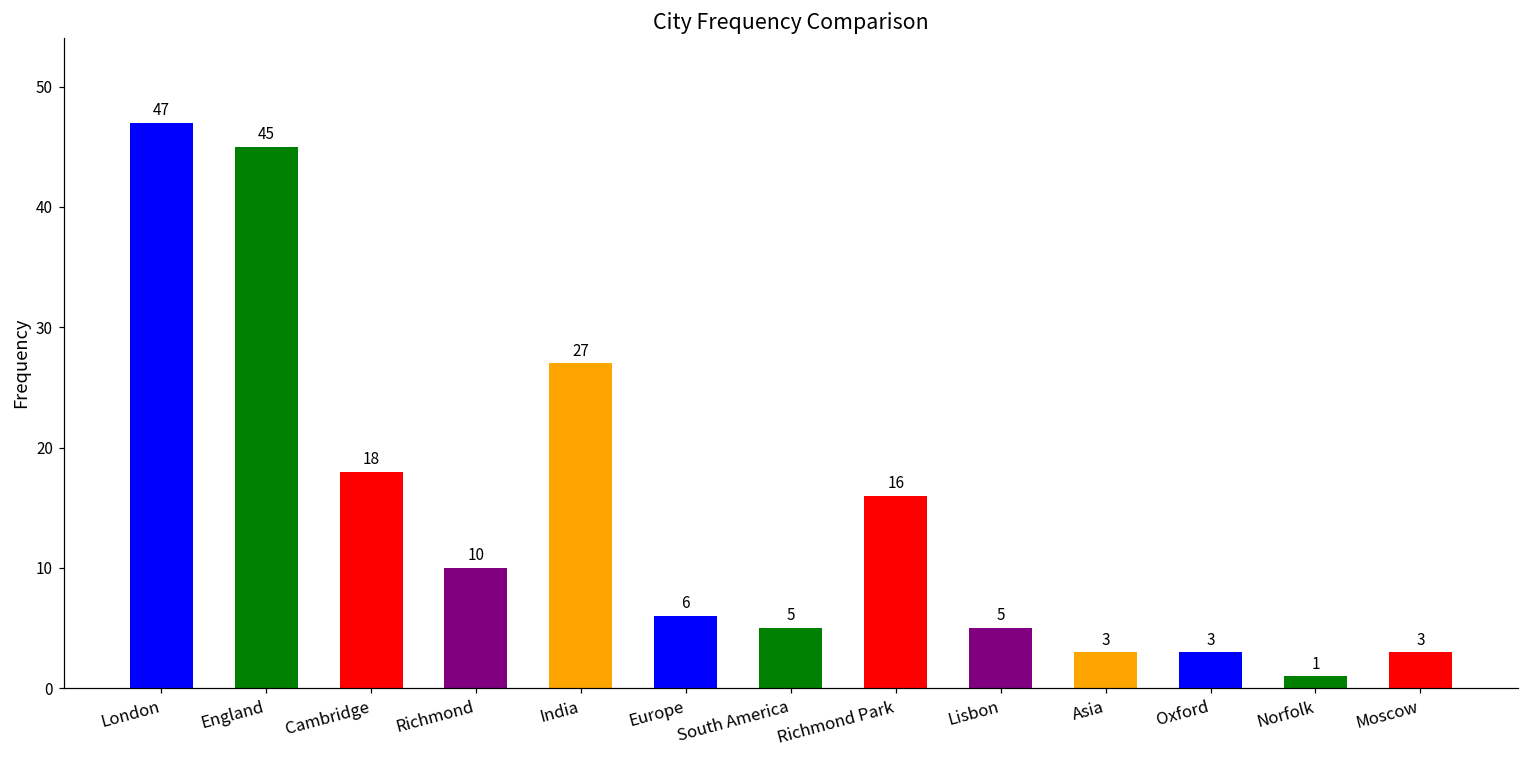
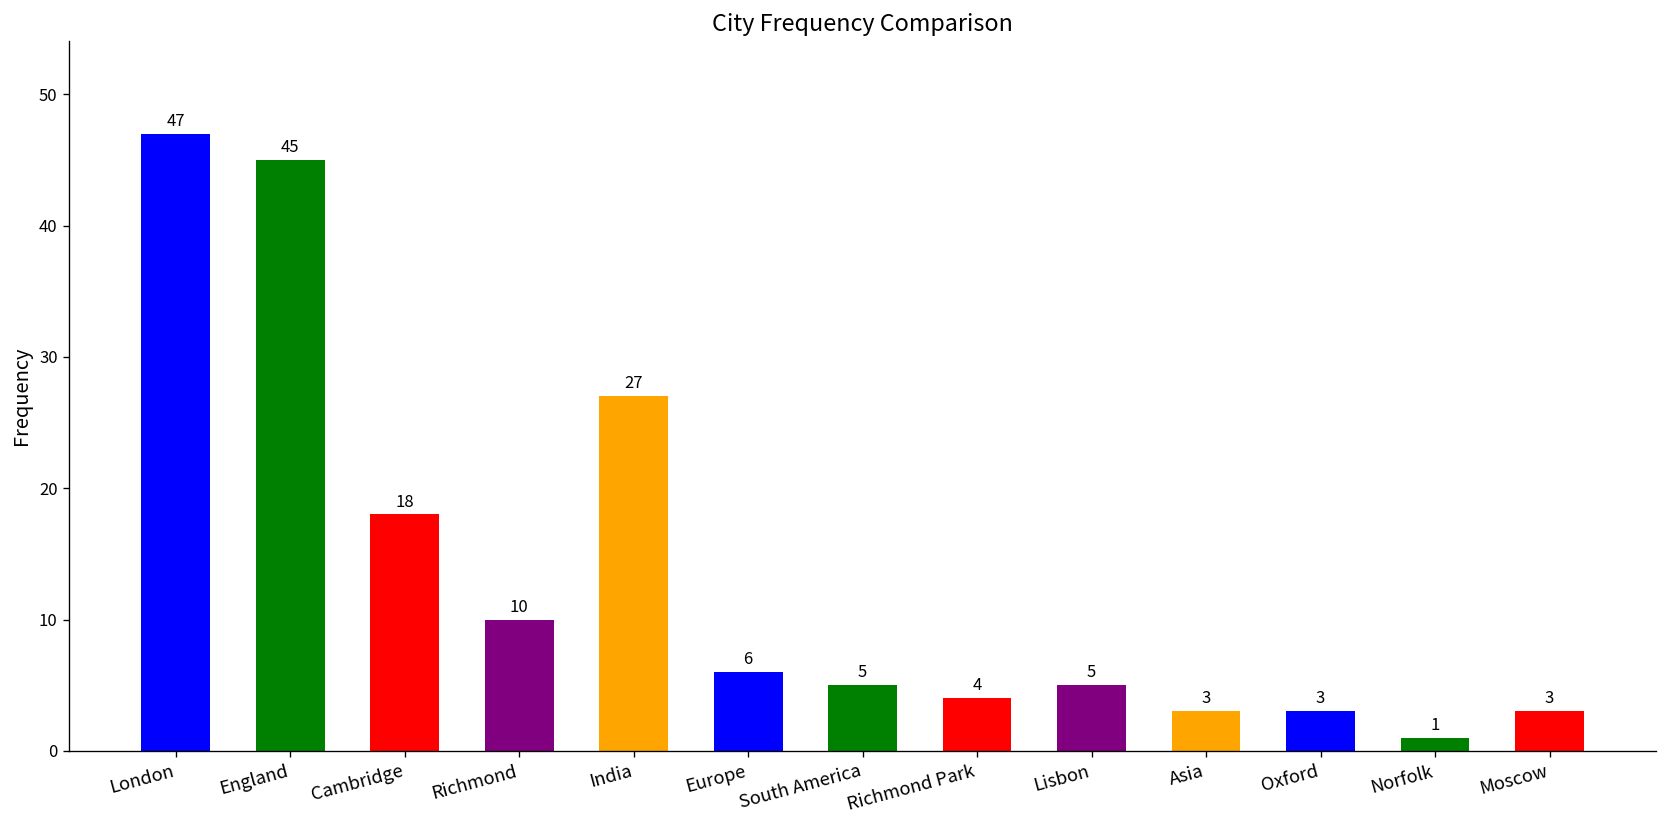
Richmond Park: 16 -> 4
